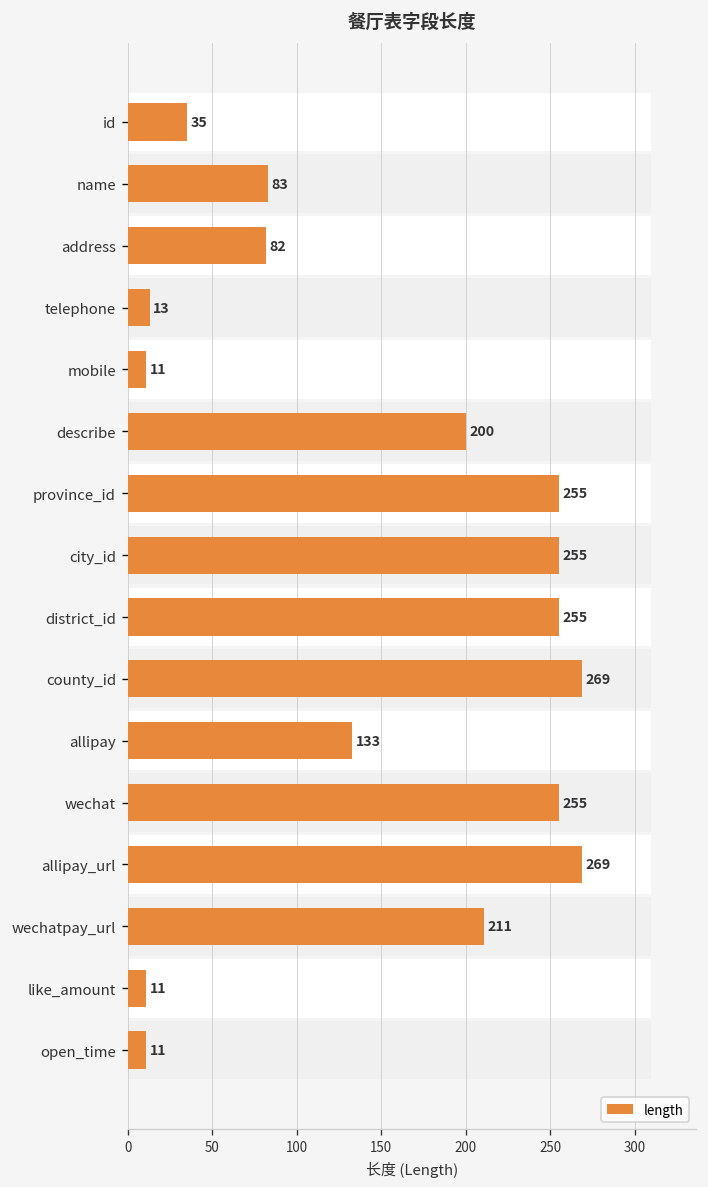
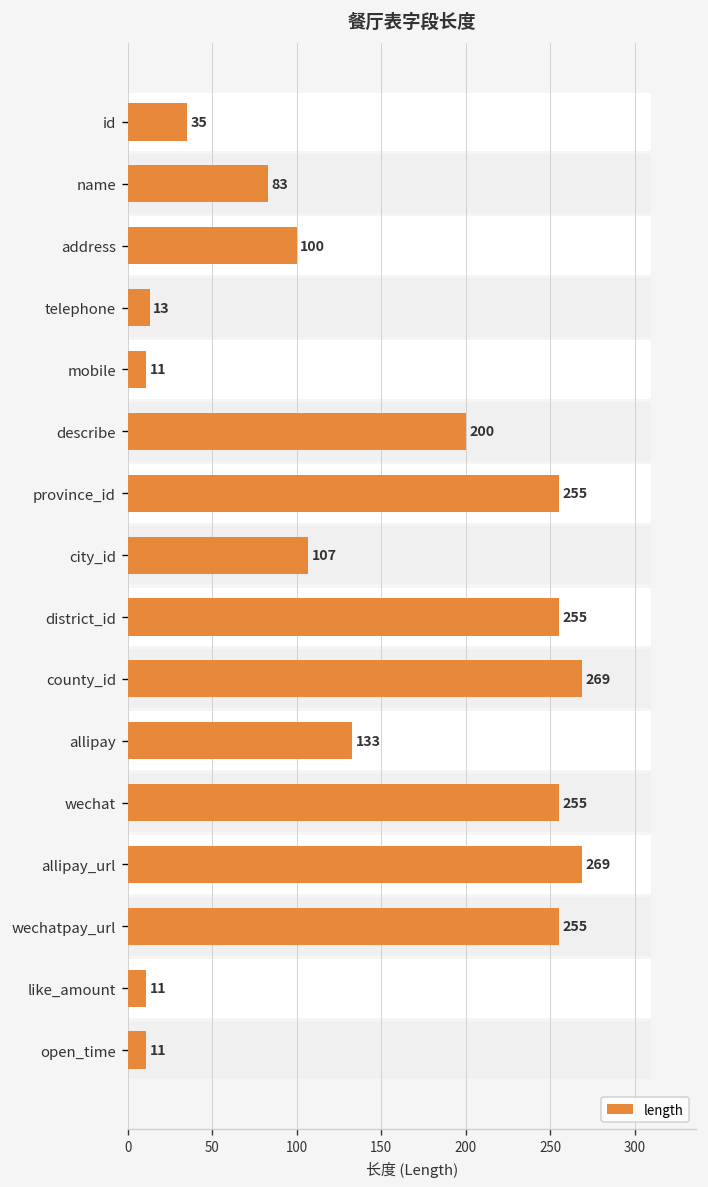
length, address: 82 -> 100
length, city_id: 255 -> 107
length, wechatpay_url: 211 -> 255
